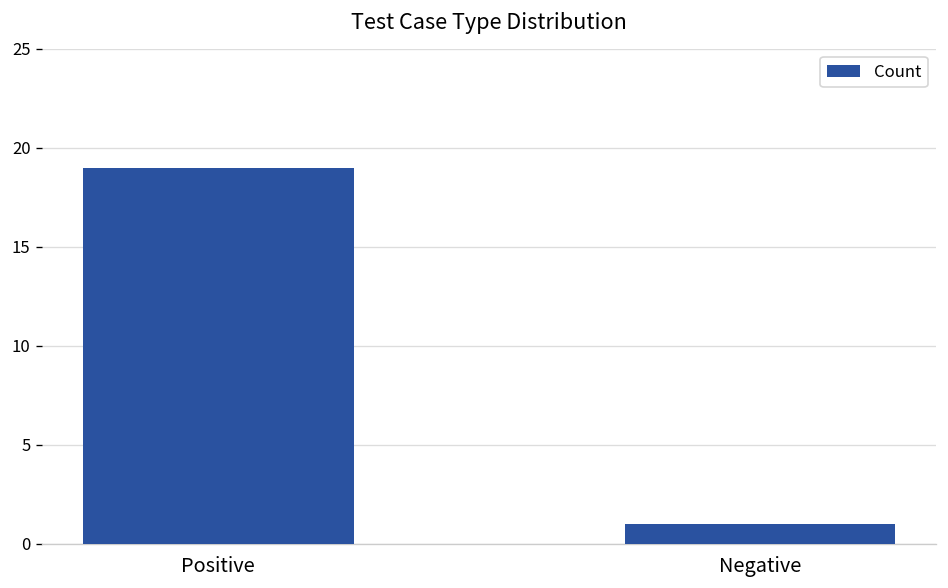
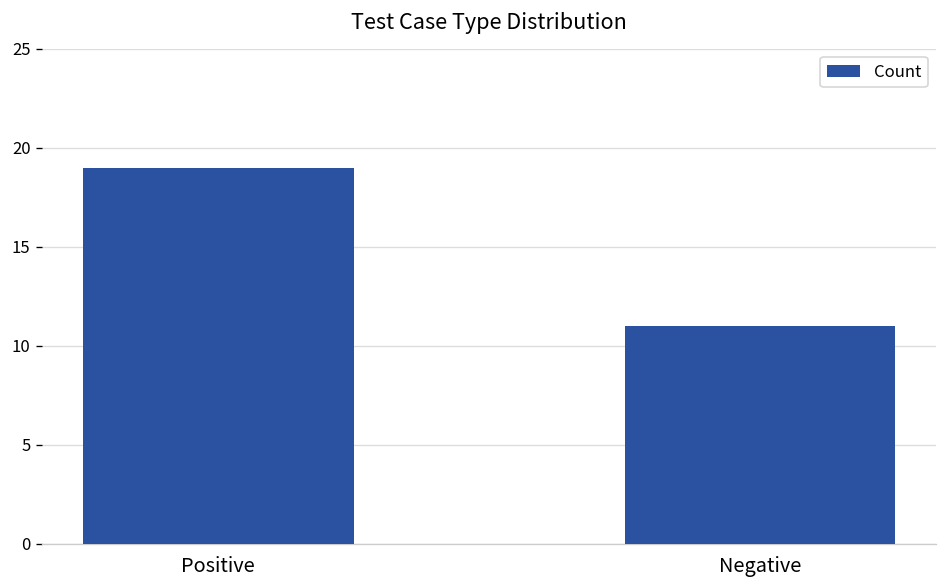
Negative: 1 -> 11
